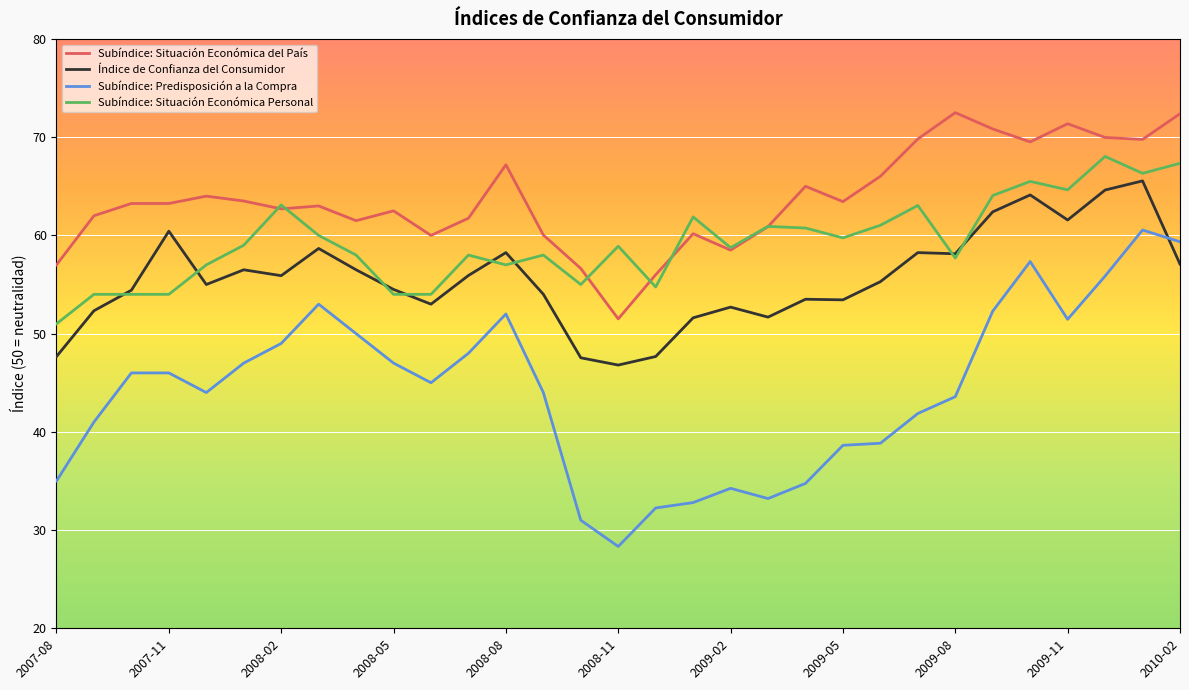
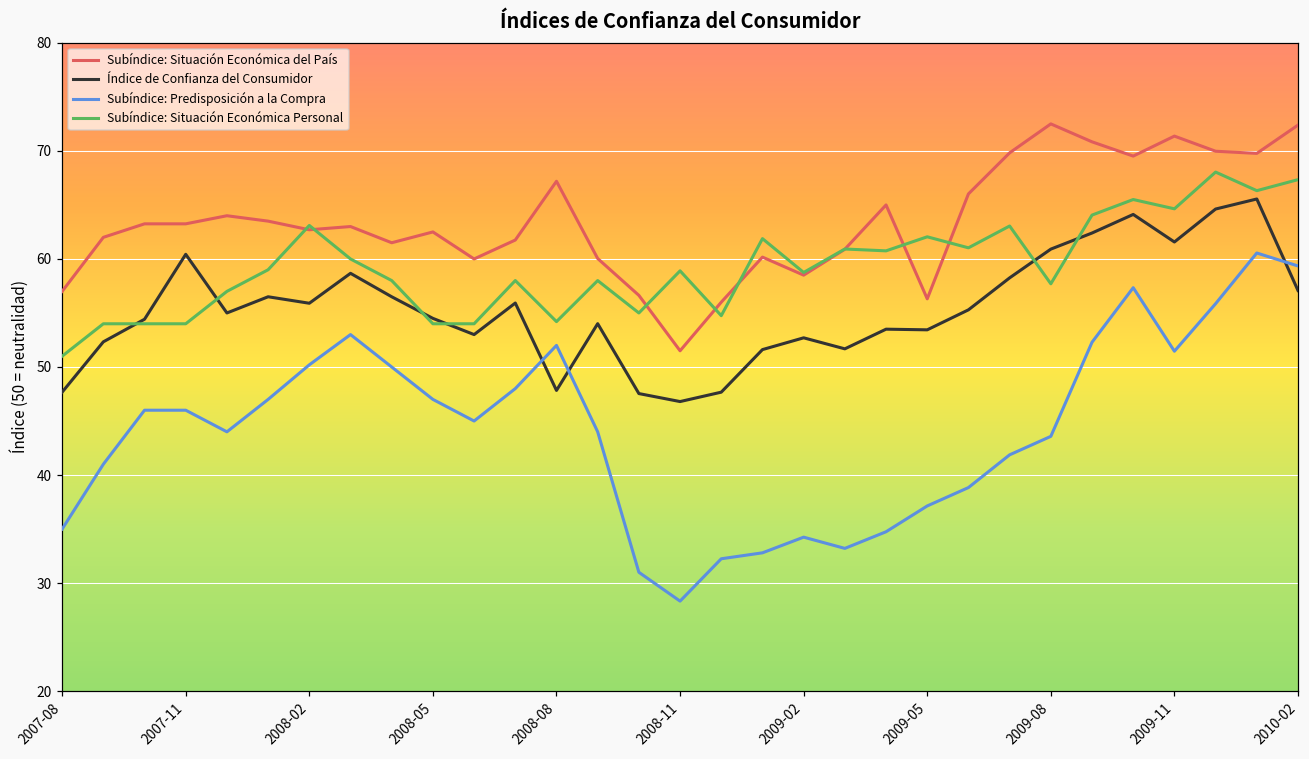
Subíndice: Predisposición a la Compra, 2008-02: 49 -> 50
Índice de Confianza del Consumidor, 2008-08: 58 -> 48
Subíndice: Situación Económica Personal, 2008-08: 57 -> 54
Subíndice: Situación Económica del País, 2009-05: 63 -> 56
Subíndice: Predisposición a la Compra, 2009-05: 39 -> 37
Subíndice: Situación Económica Personal, 2009-05: 60 -> 62
Índice de Confianza del Consumidor, 2009-08: 58 -> 61
